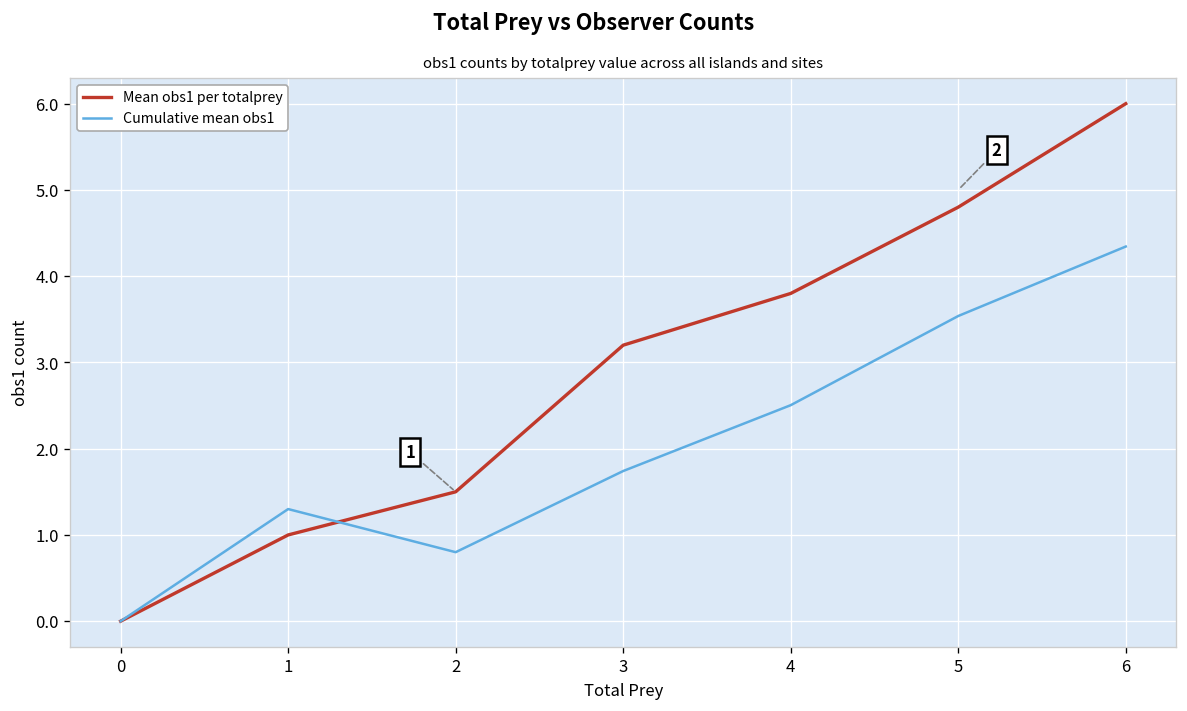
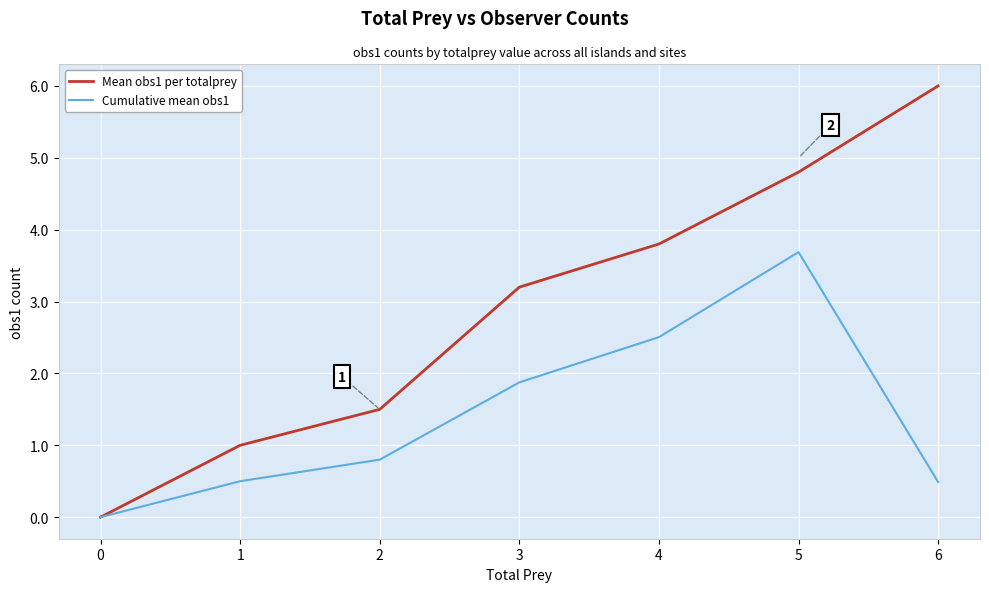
Cumulative mean obs1, 1: 1.3 -> 0.5
Cumulative mean obs1, 3: 1.7 -> 1.9
Cumulative mean obs1, 5: 3.5 -> 3.7
Cumulative mean obs1, 6: 4.3 -> 0.5
